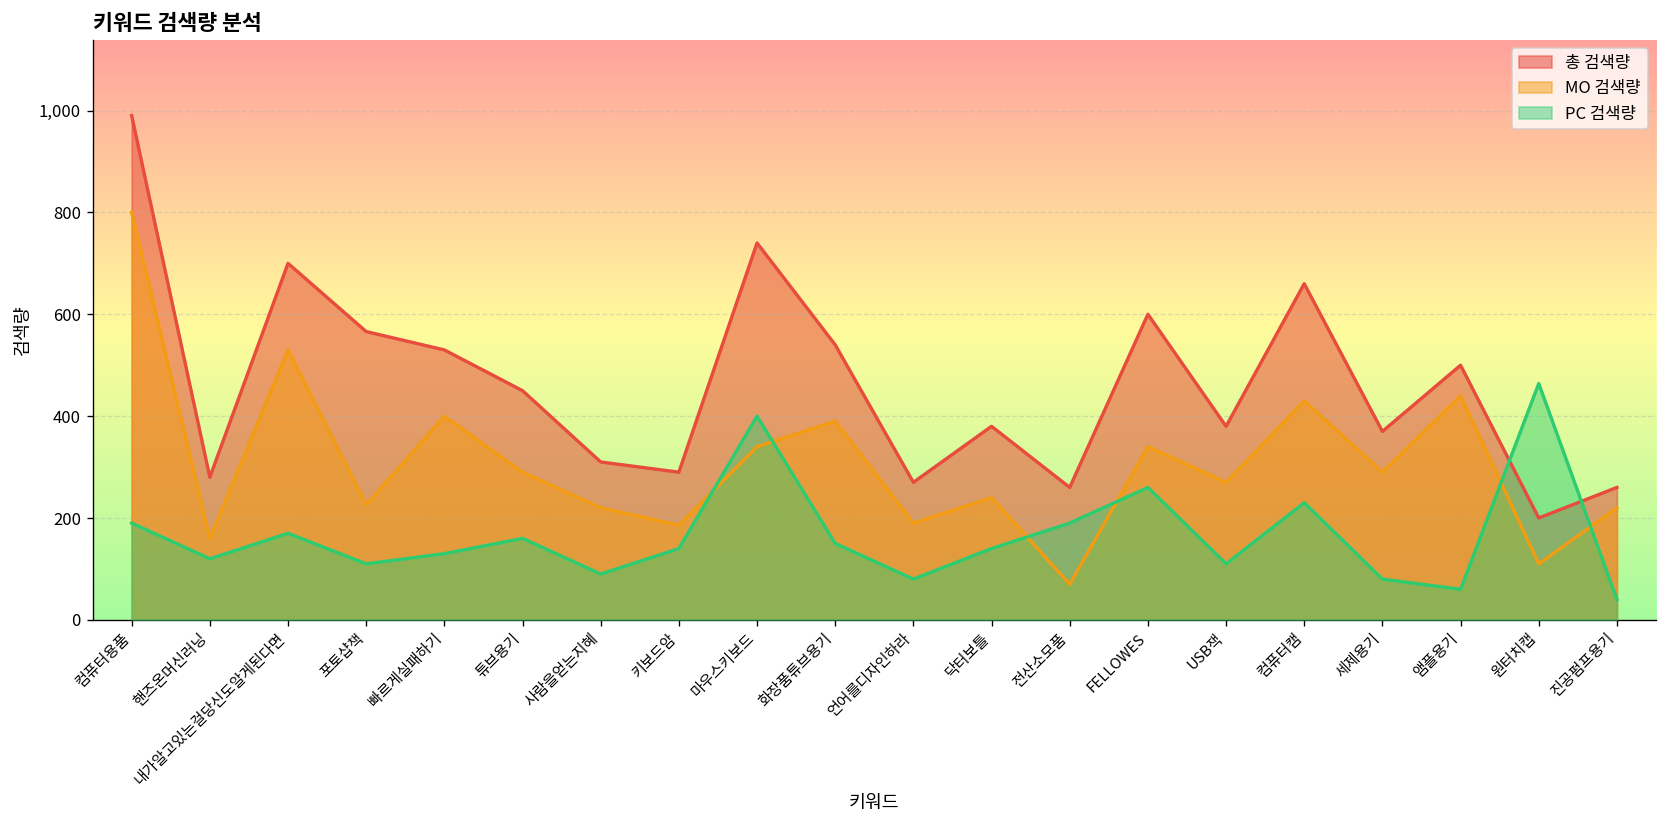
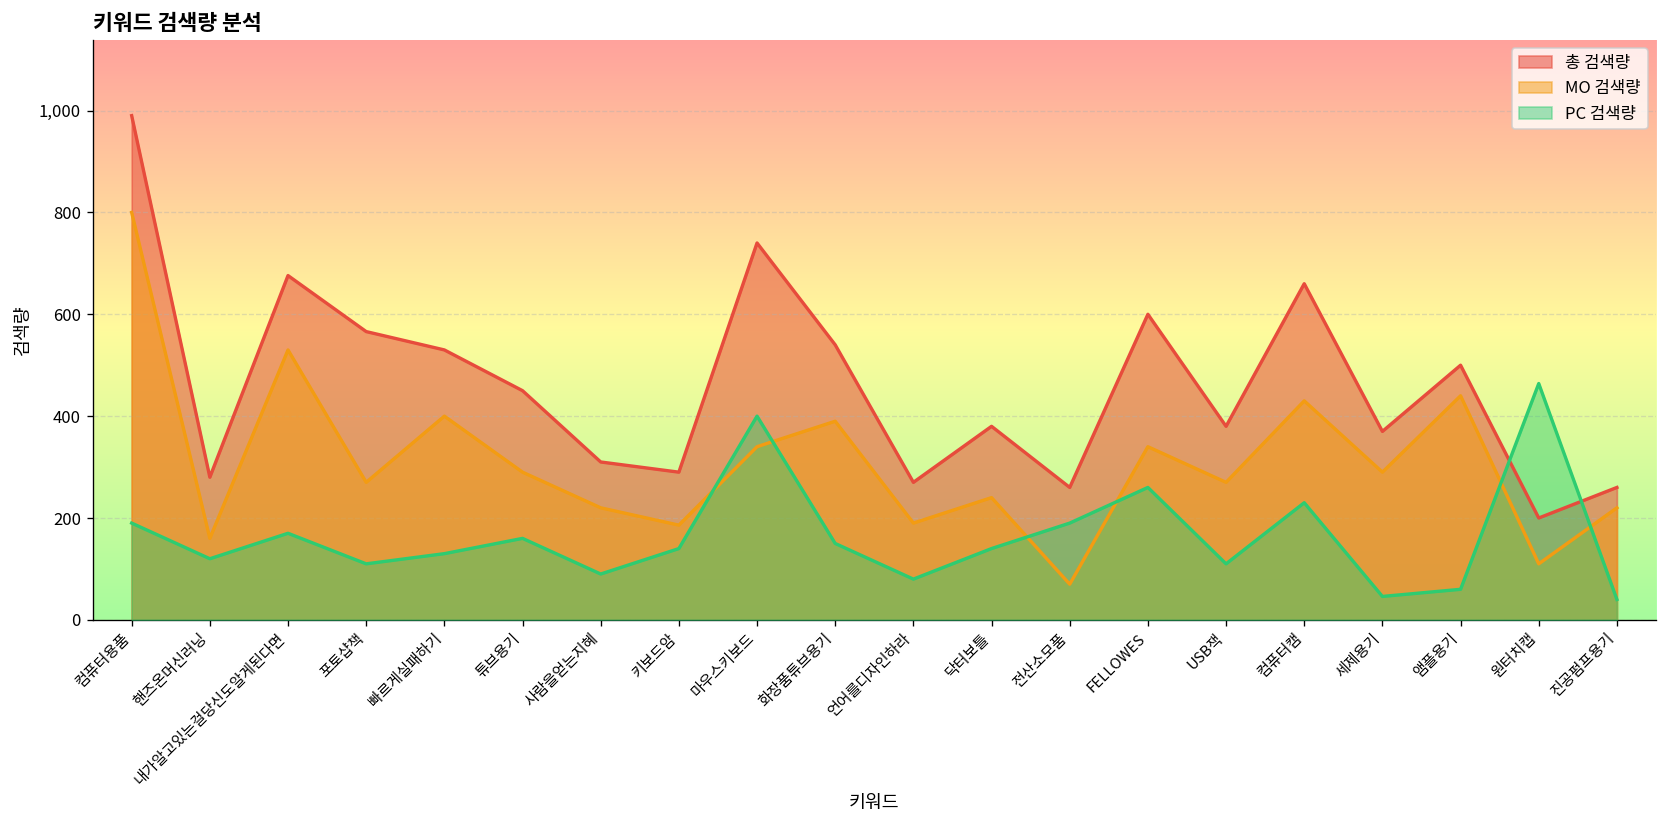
총 검색량, 내가알고있는걸당신도알게된다면: 700 -> 680
MO 검색량, 포토샵책: 230 -> 270
PC 검색량, 세제용기: 80 -> 50
